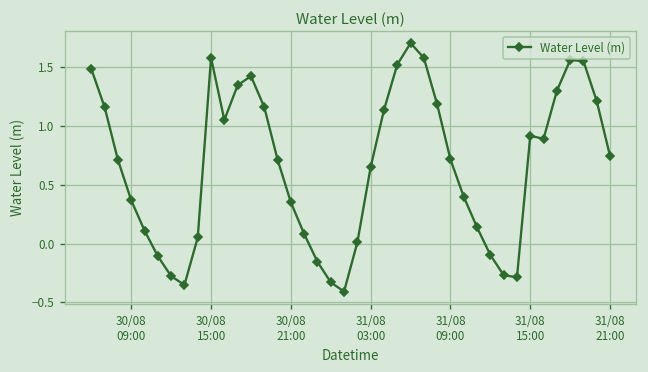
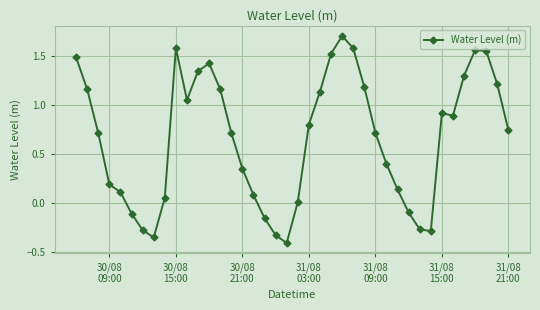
30/08 09:00: 0.4 -> 0.2
31/08 03:00: 0.7 -> 0.8
